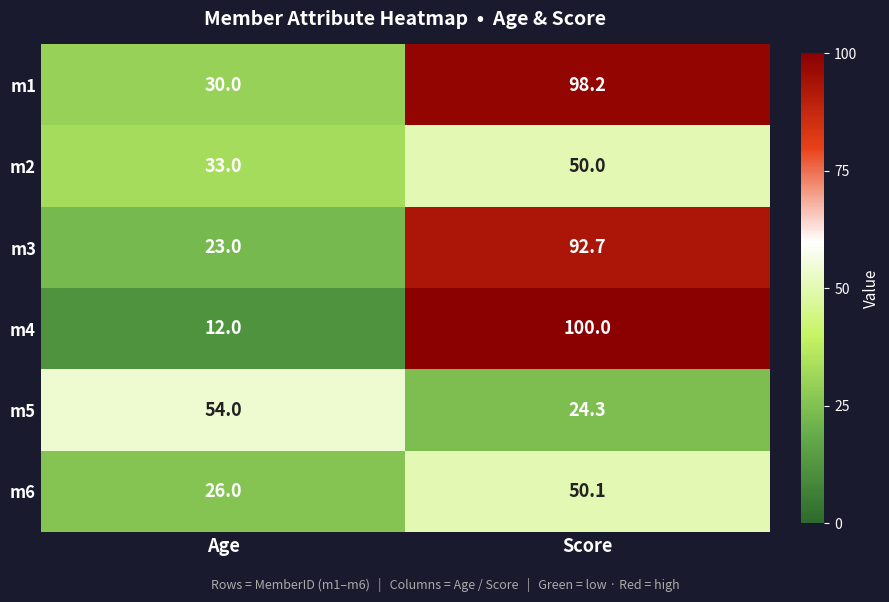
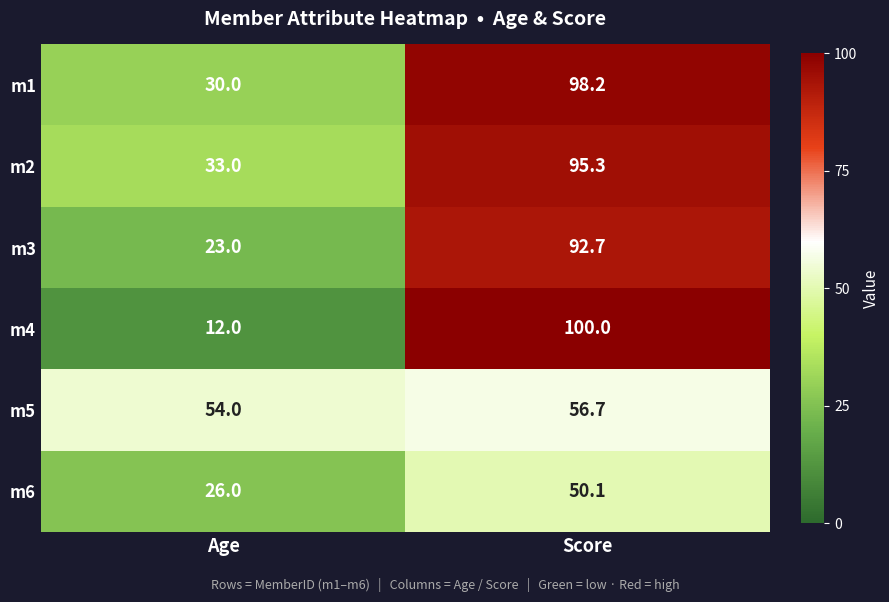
m2, Score: 50.0 -> 95.3
m5, Score: 24.3 -> 56.7
